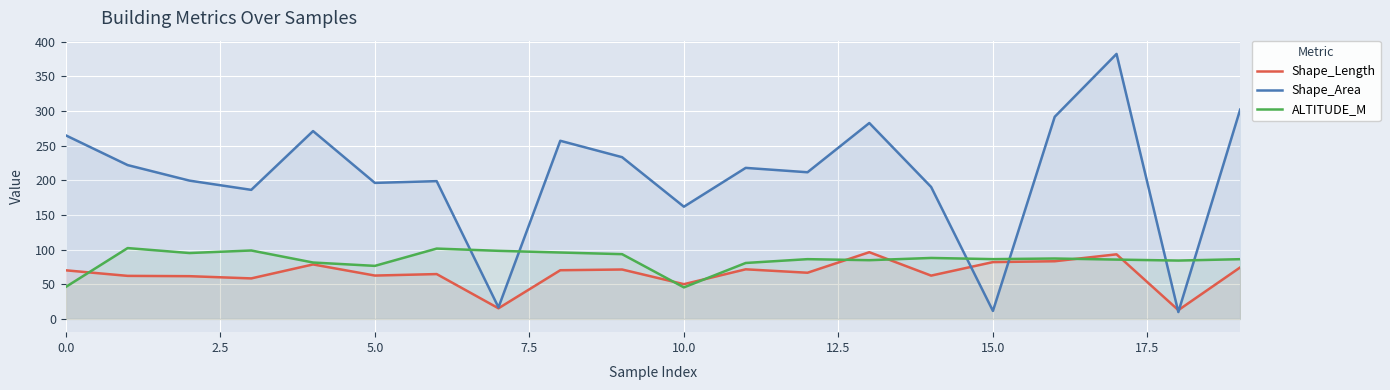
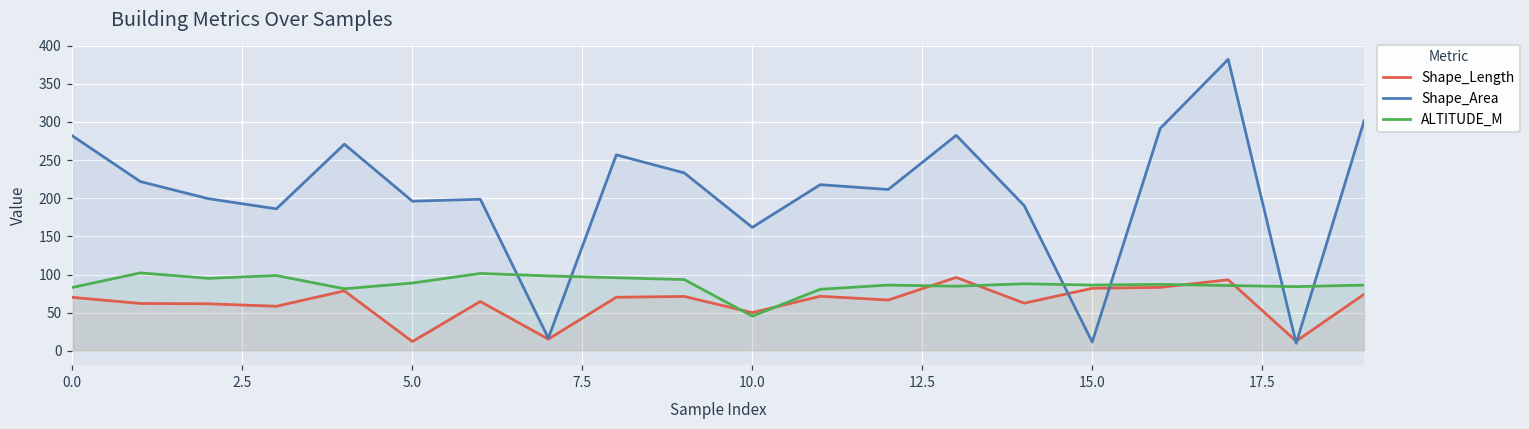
Shape_Area, 0.0: 260 -> 280
ALTITUDE_M, 0.0: 50 -> 80
Shape_Length, 5.0: 60 -> 10
ALTITUDE_M, 5.0: 80 -> 90
